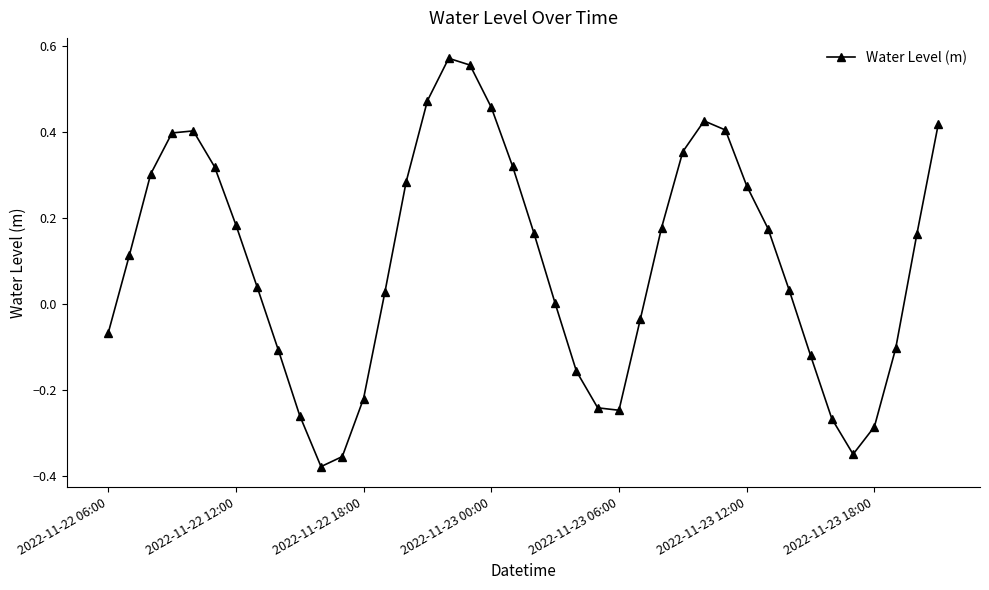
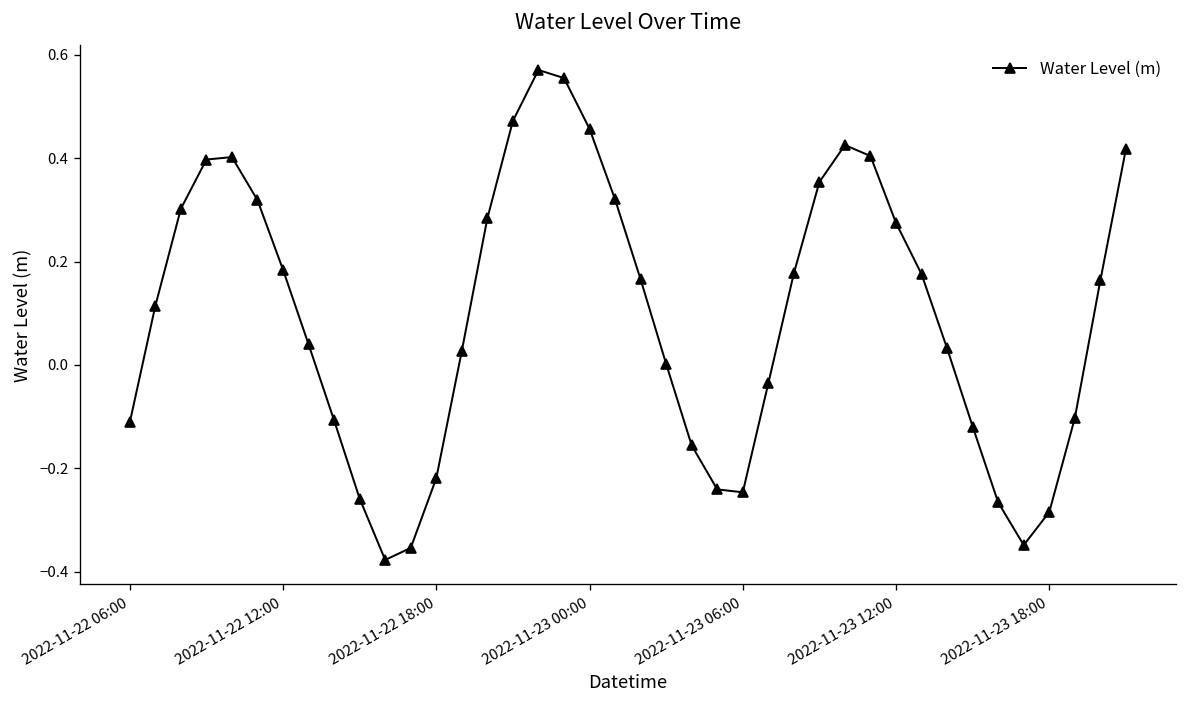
2022-11-22 06:00: -0.07 -> -0.11
